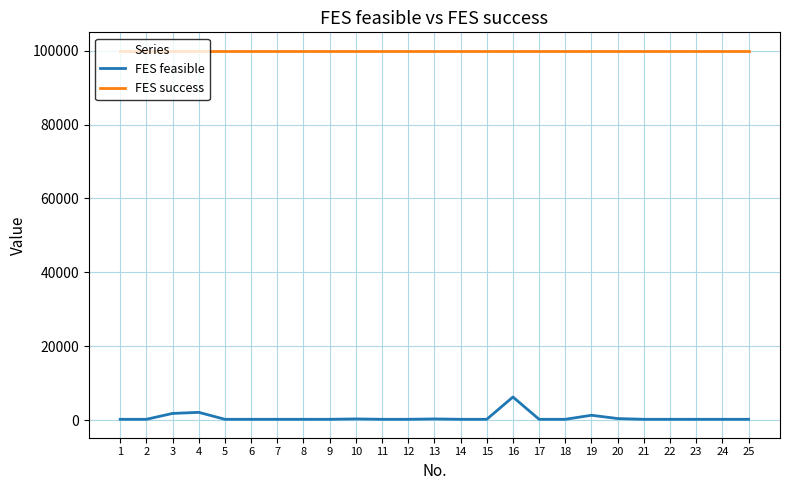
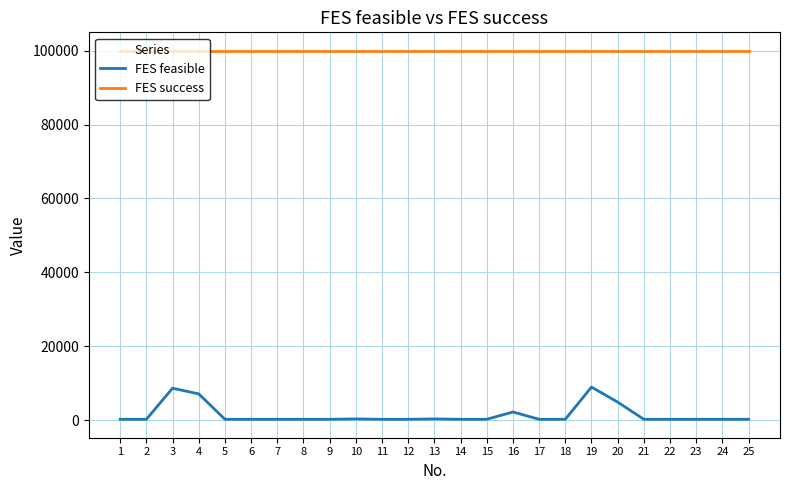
FES feasible, 3: 2000 -> 9000
FES feasible, 4: 2000 -> 7000
FES feasible, 16: 6000 -> 2000
FES feasible, 19: 1000 -> 9000
FES feasible, 20: 0 -> 5000
